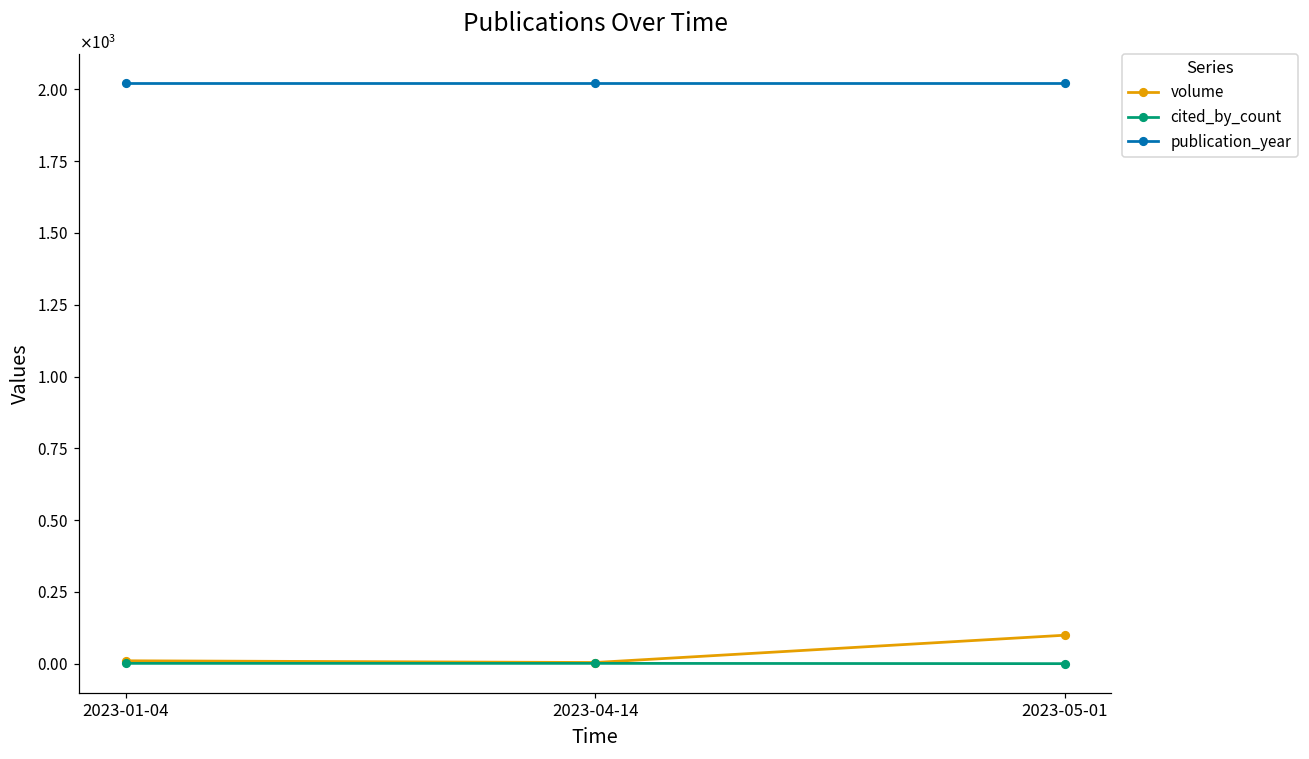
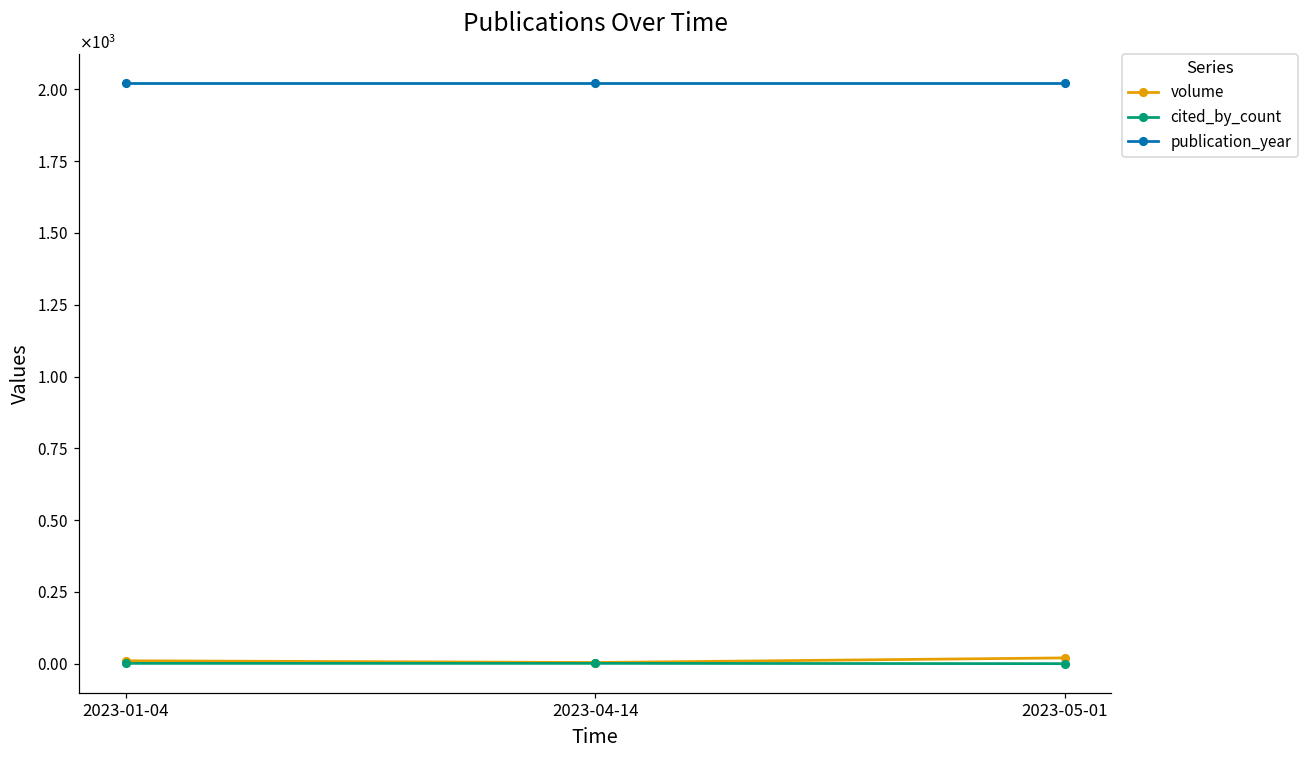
volume, 2023-05-01: 100 -> 20
